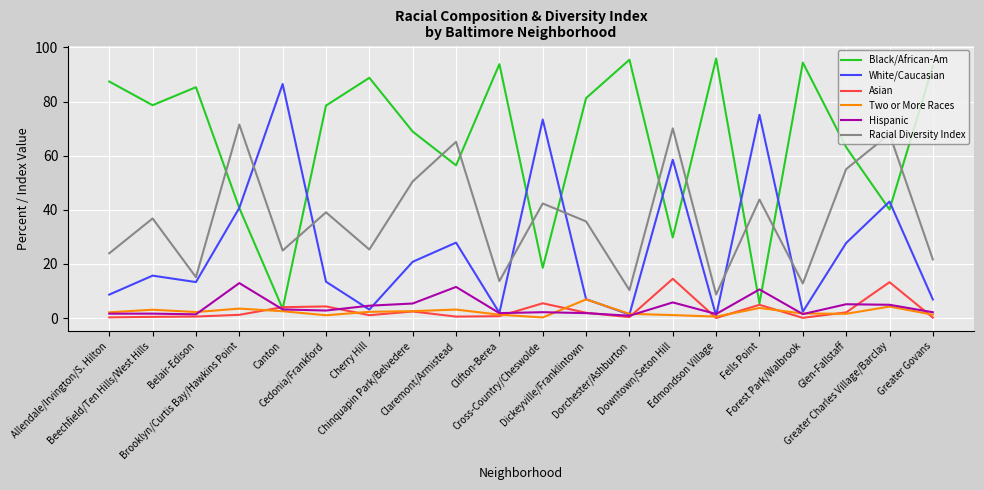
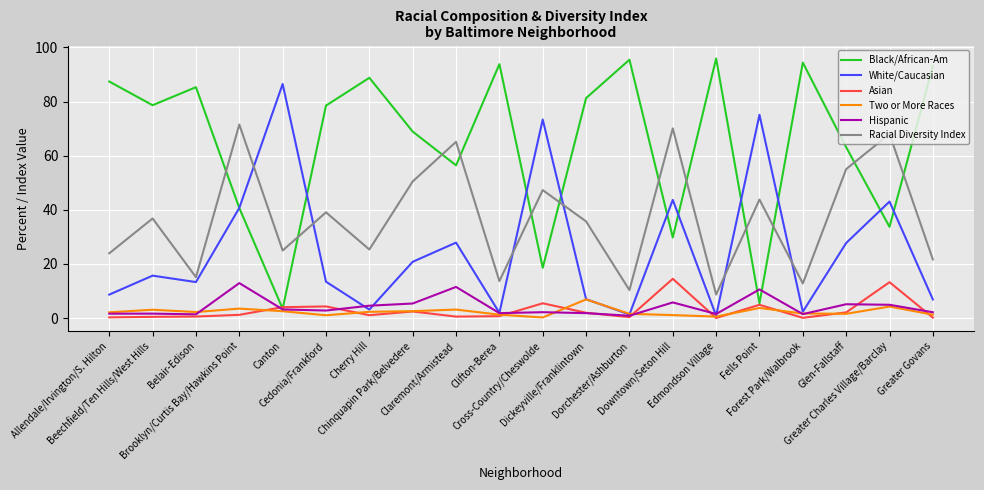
Racial Diversity Index, Cross-Country/Cheswolde: 42 -> 47
White/Caucasian, Downtown/Seton Hill: 59 -> 44
Black/African-Am, Greater Charles Village/Barclay: 40 -> 34
